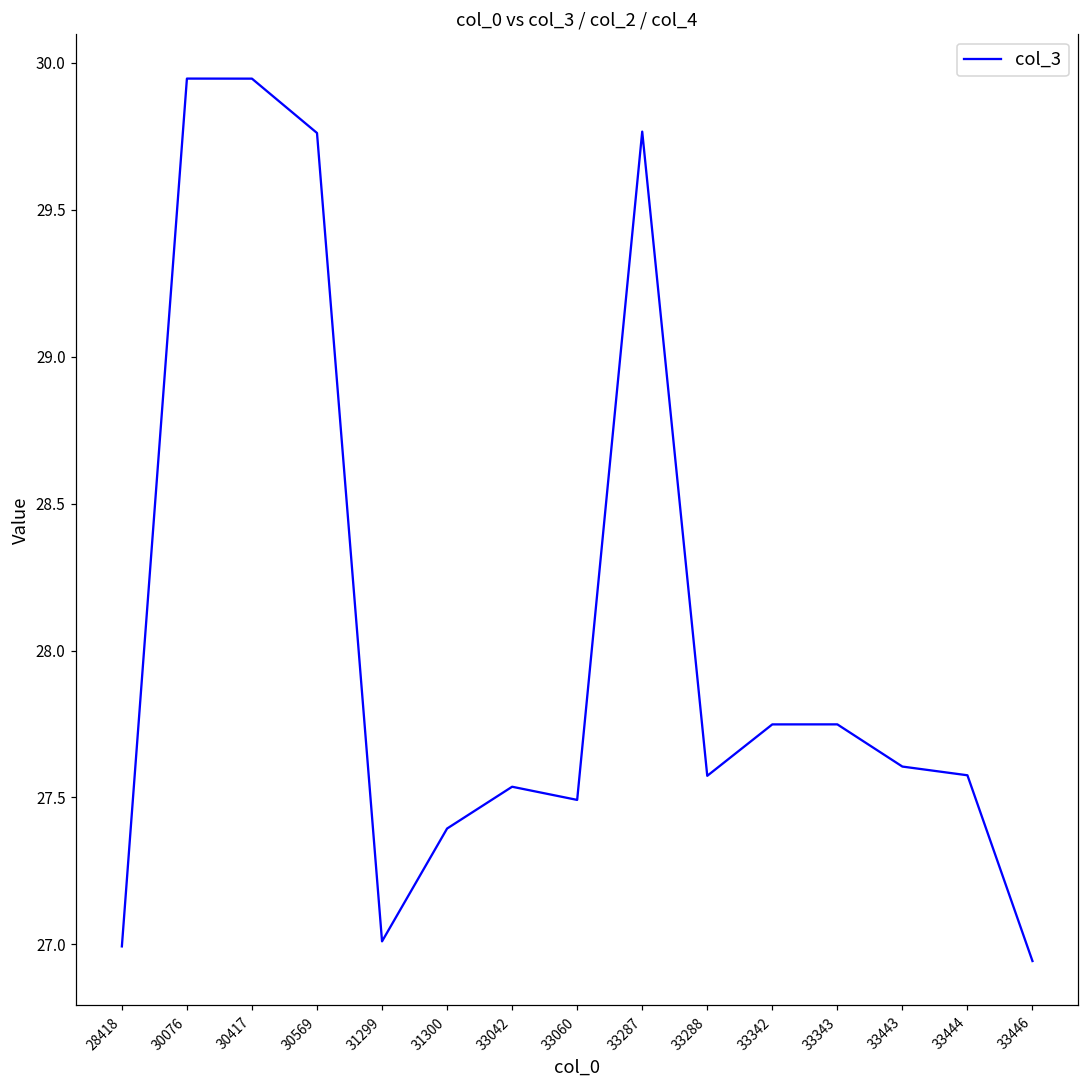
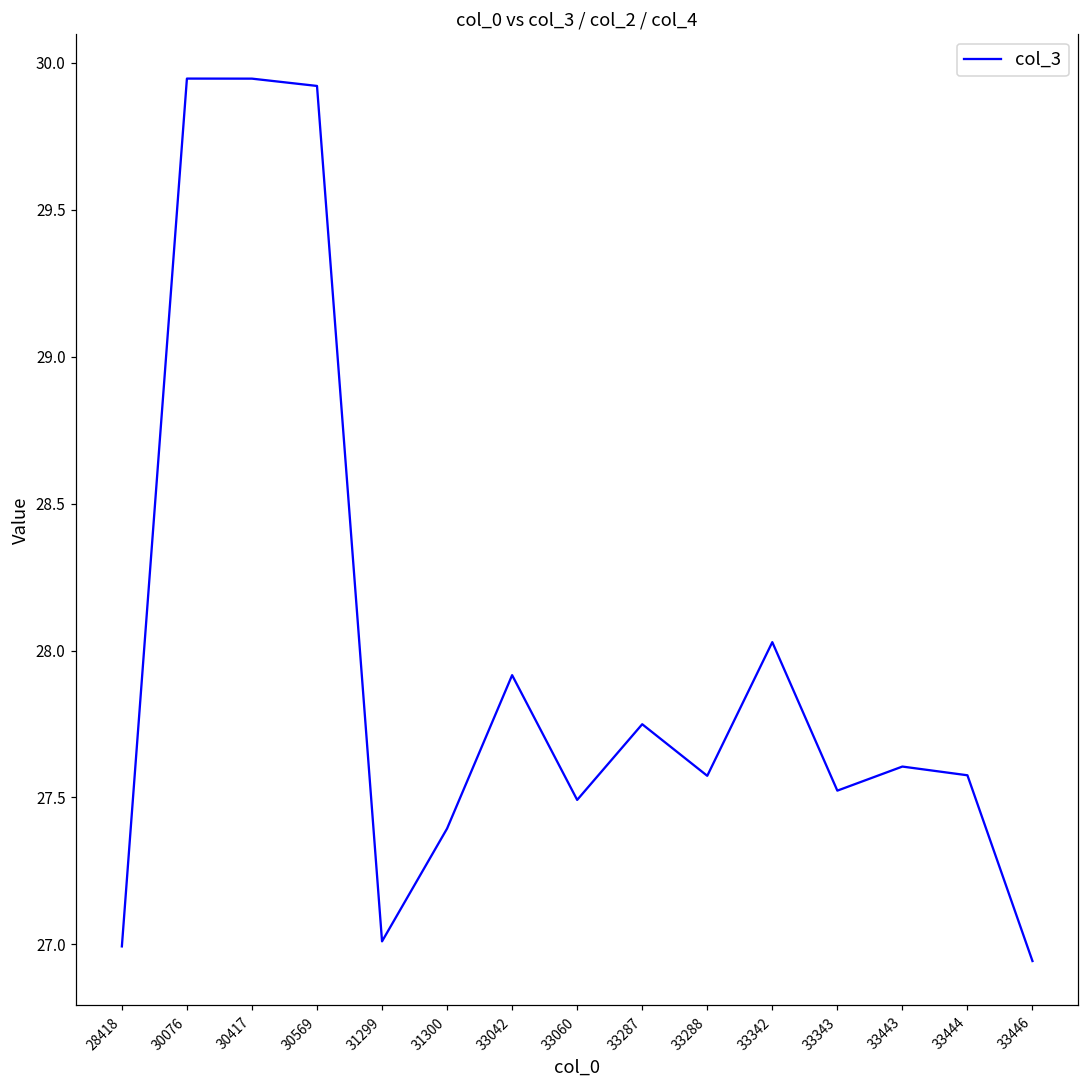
30569: 29.76 -> 29.92
33042: 27.54 -> 27.92
33287: 29.77 -> 27.75
33342: 27.75 -> 28.03
33343: 27.75 -> 27.52
